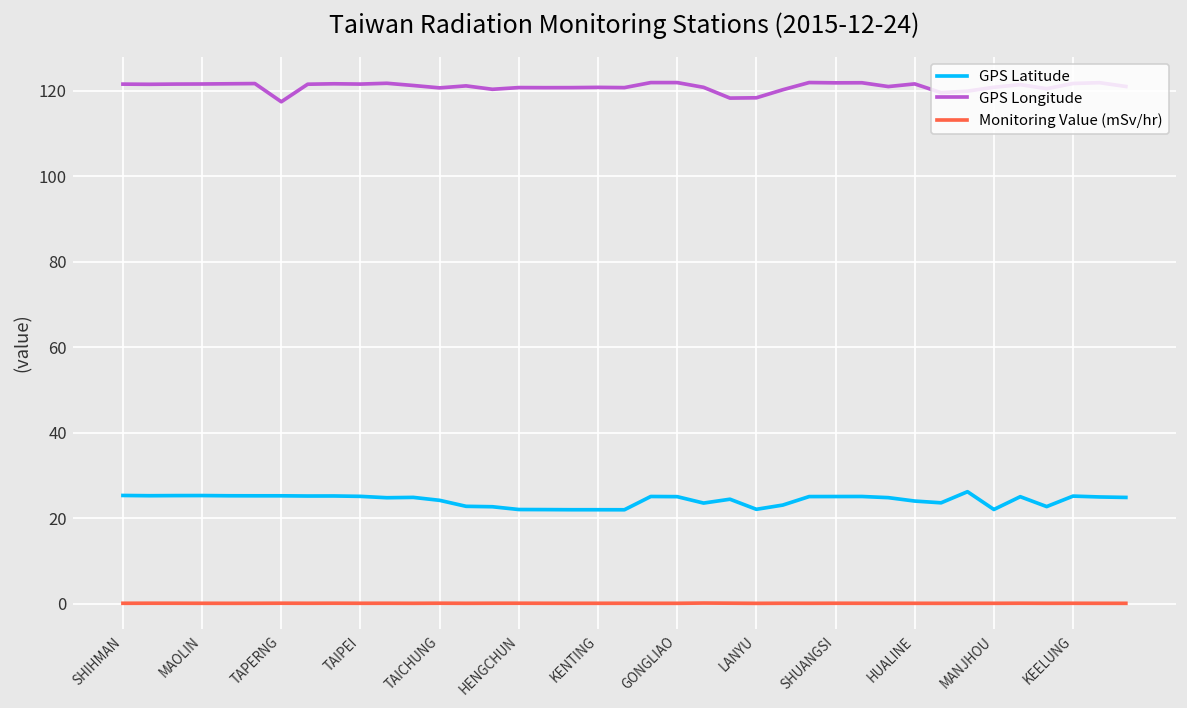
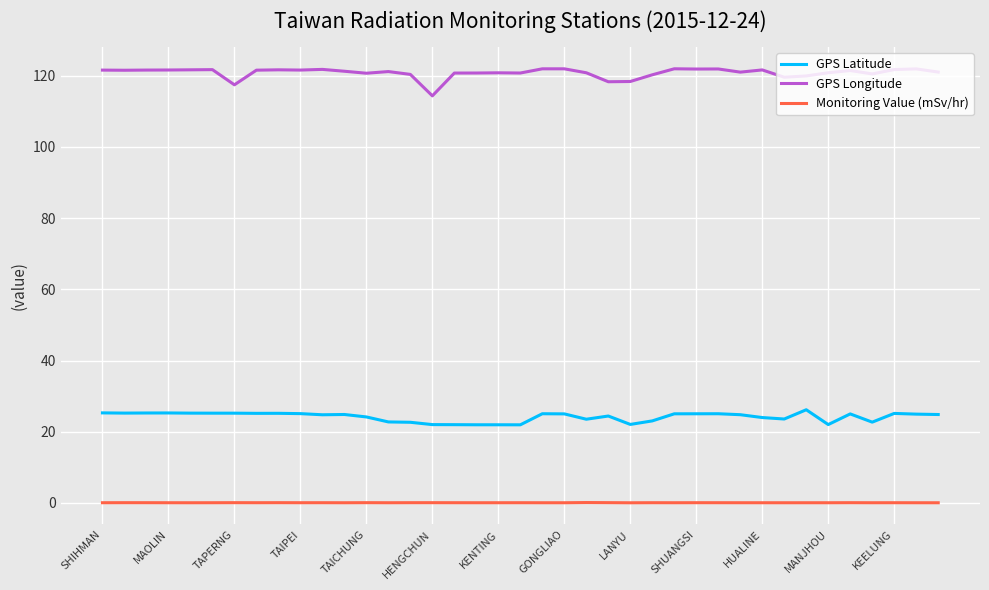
GPS Longitude, HENGCHUN: 121 -> 114
